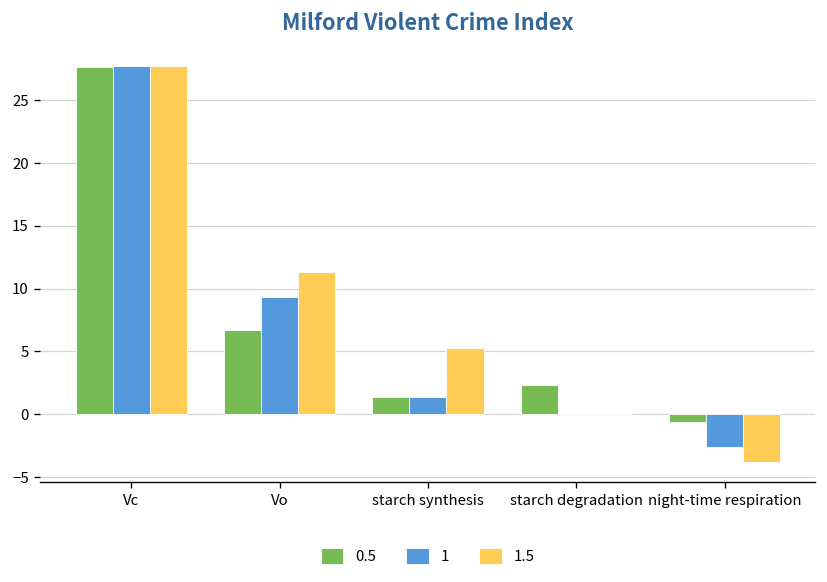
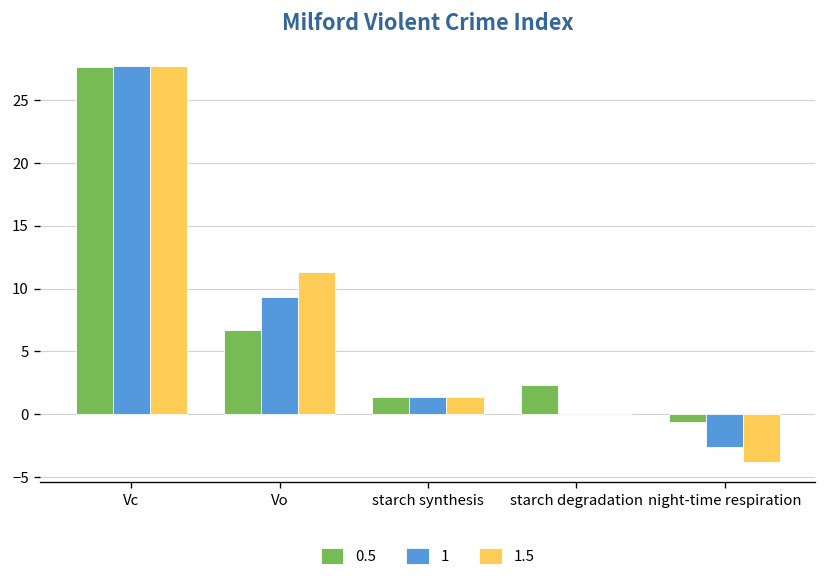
1.5, starch synthesis: 5.3 -> 1.3
